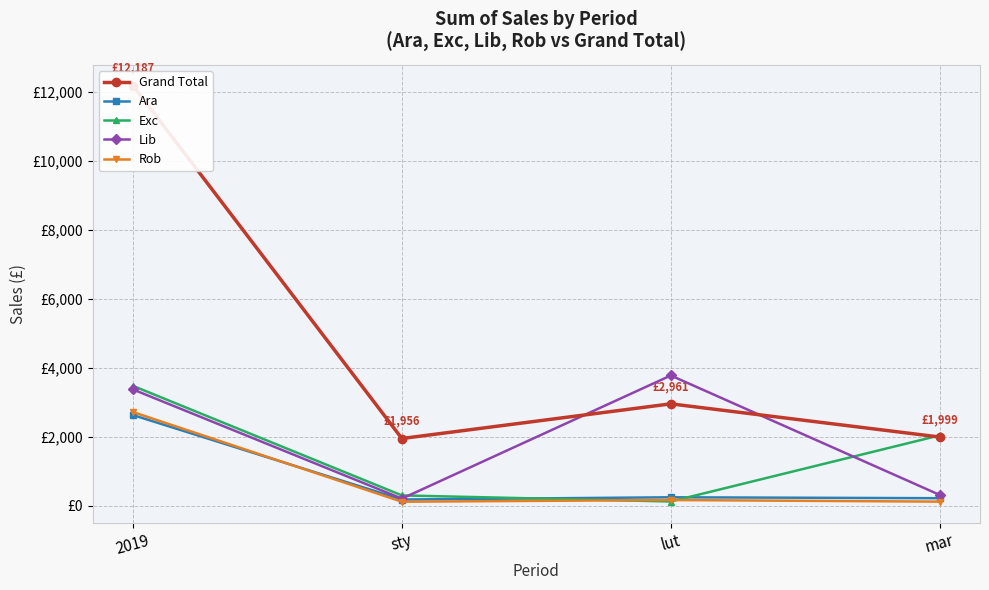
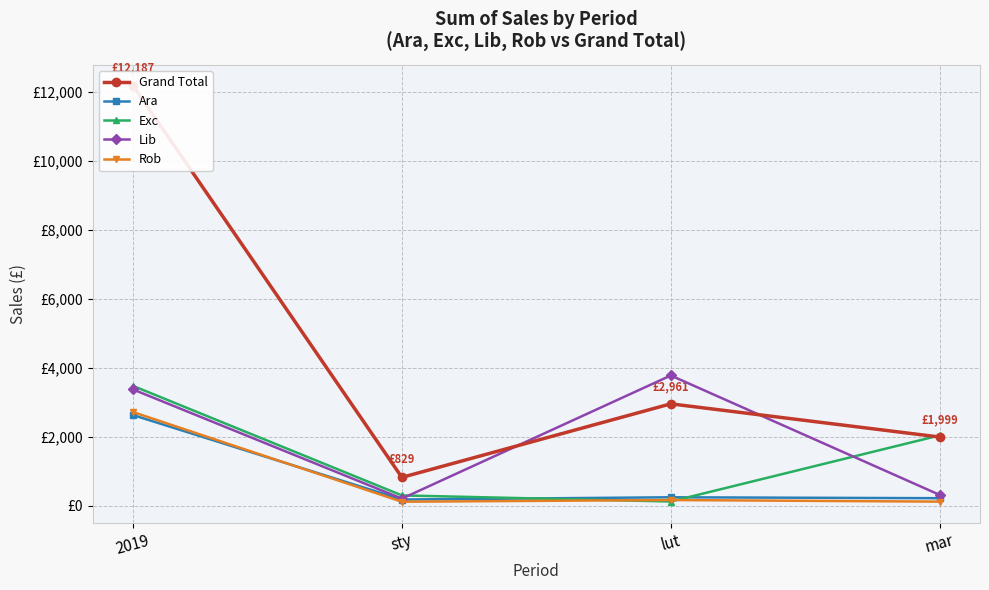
Grand Total, sty: £1,956 -> £829
